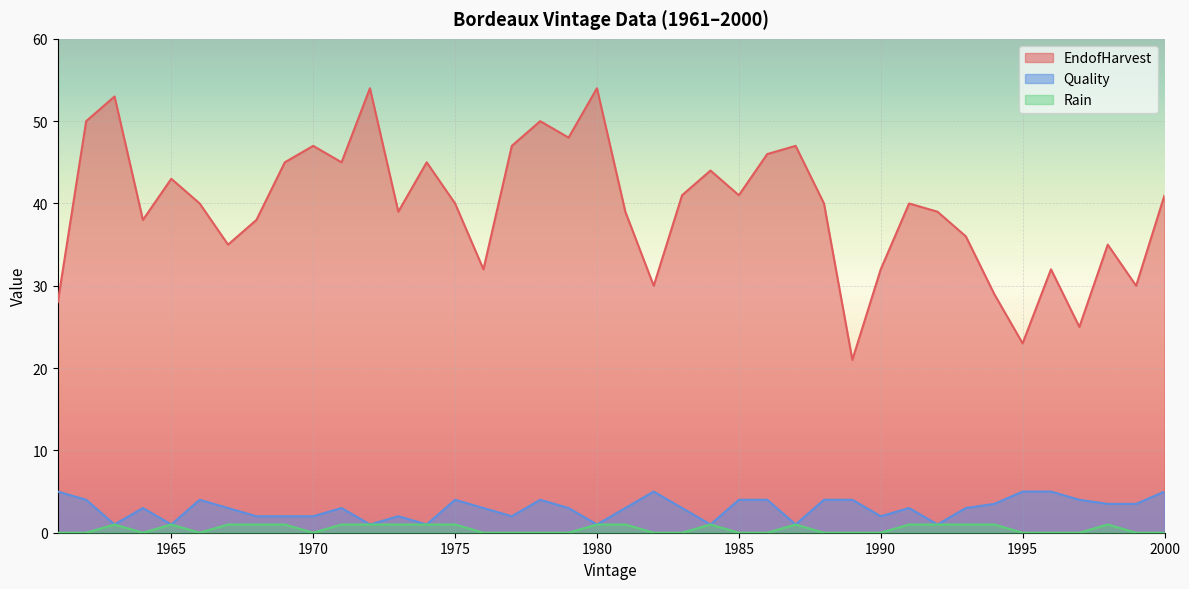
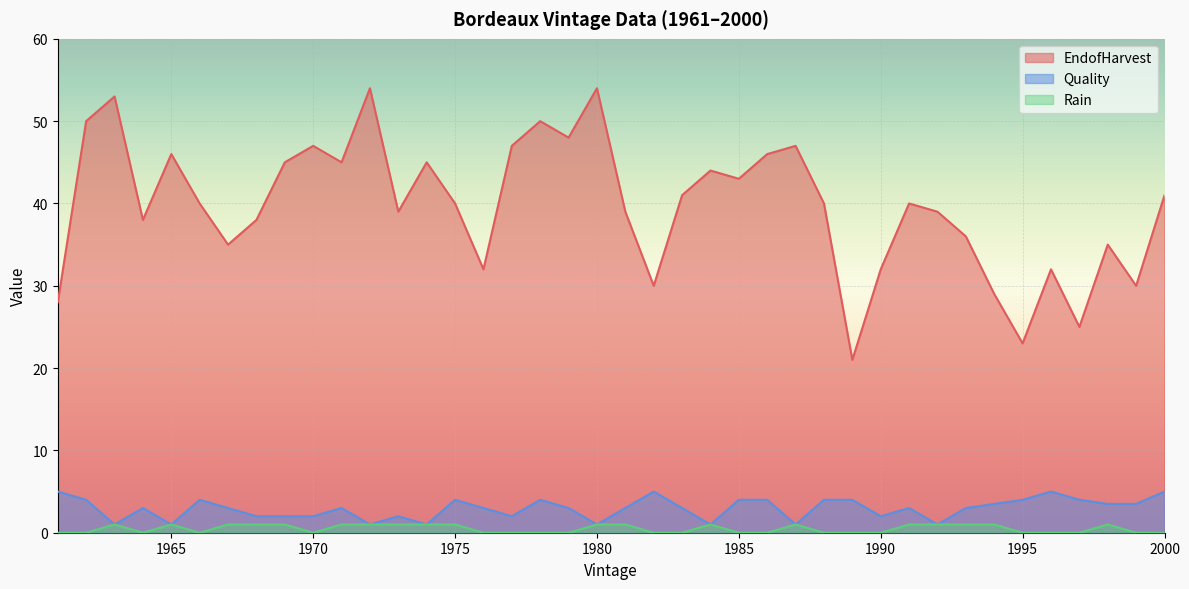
EndofHarvest, 1965: 43 -> 46
EndofHarvest, 1985: 41 -> 43
Quality, 1995: 5 -> 4
